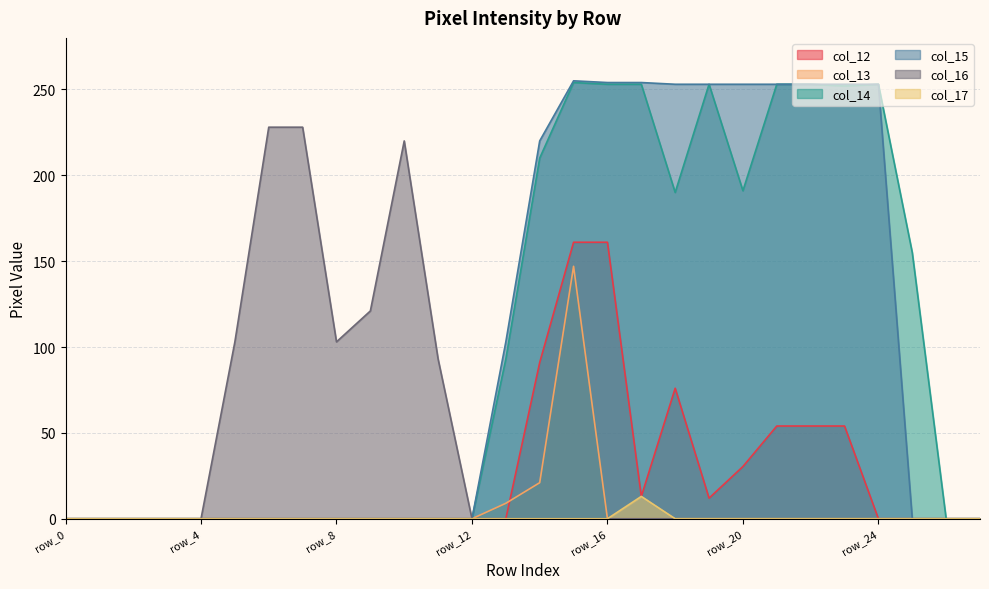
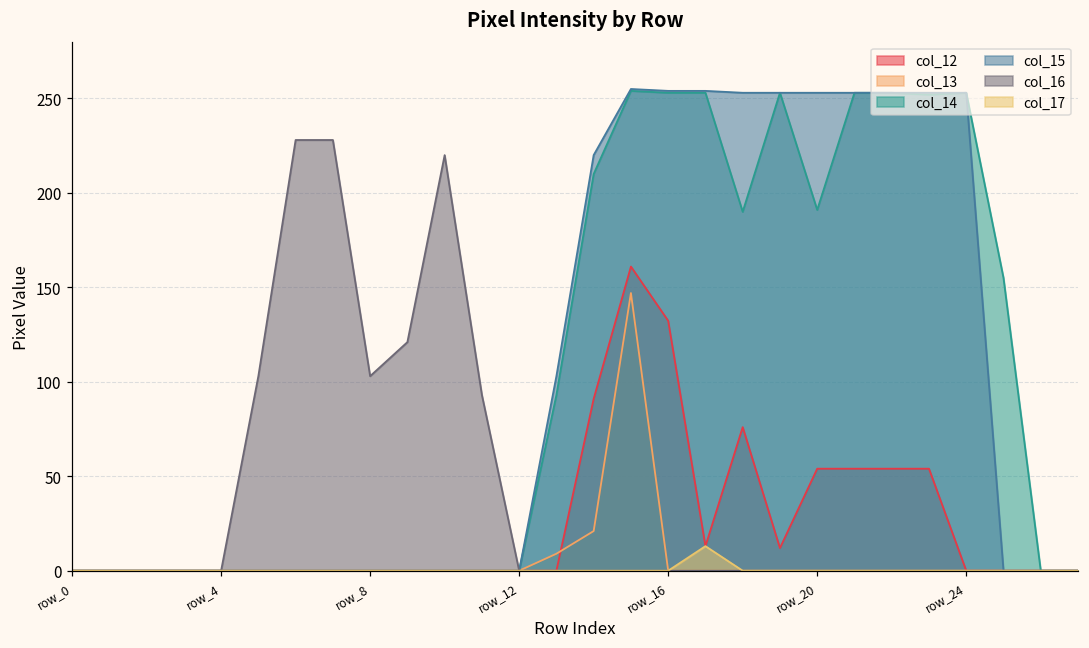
col_12, row_16: 161 -> 132
col_12, row_20: 30 -> 54
